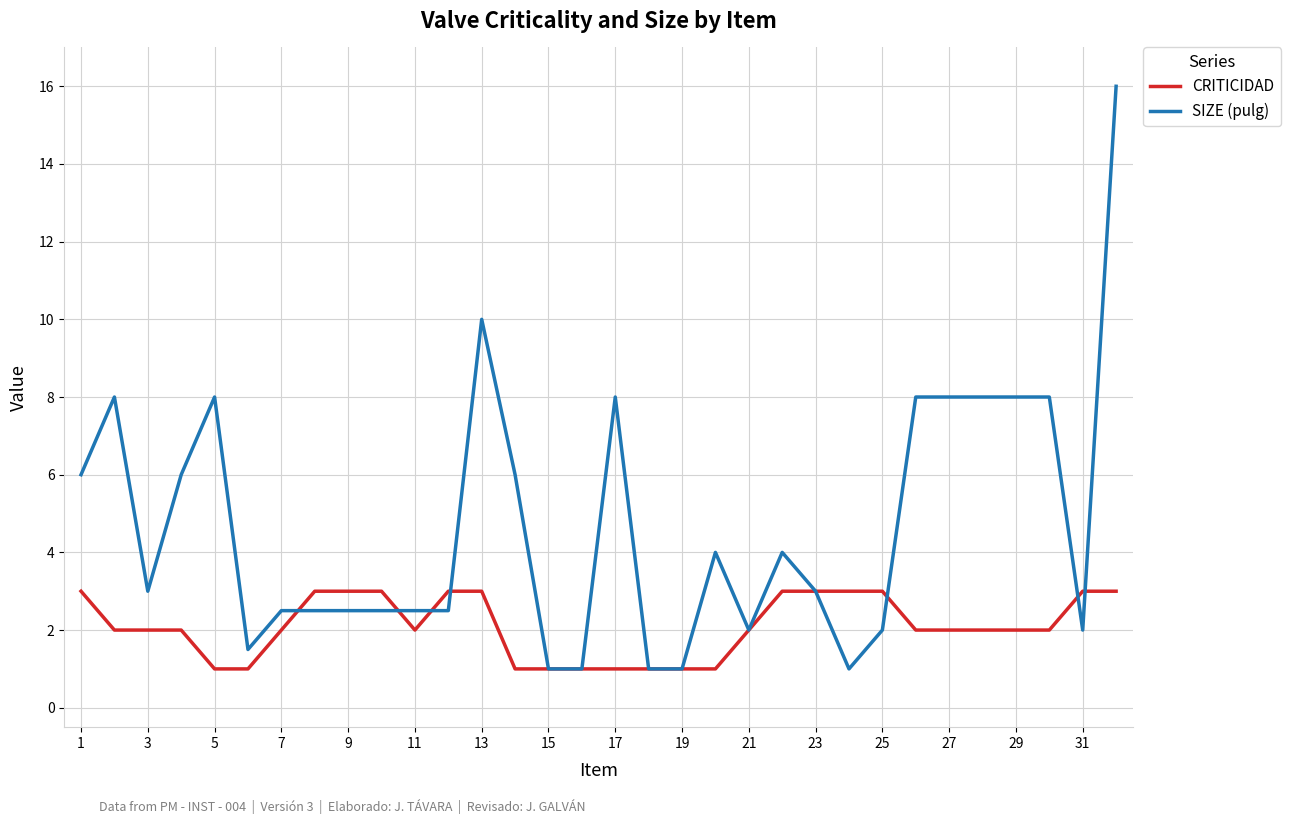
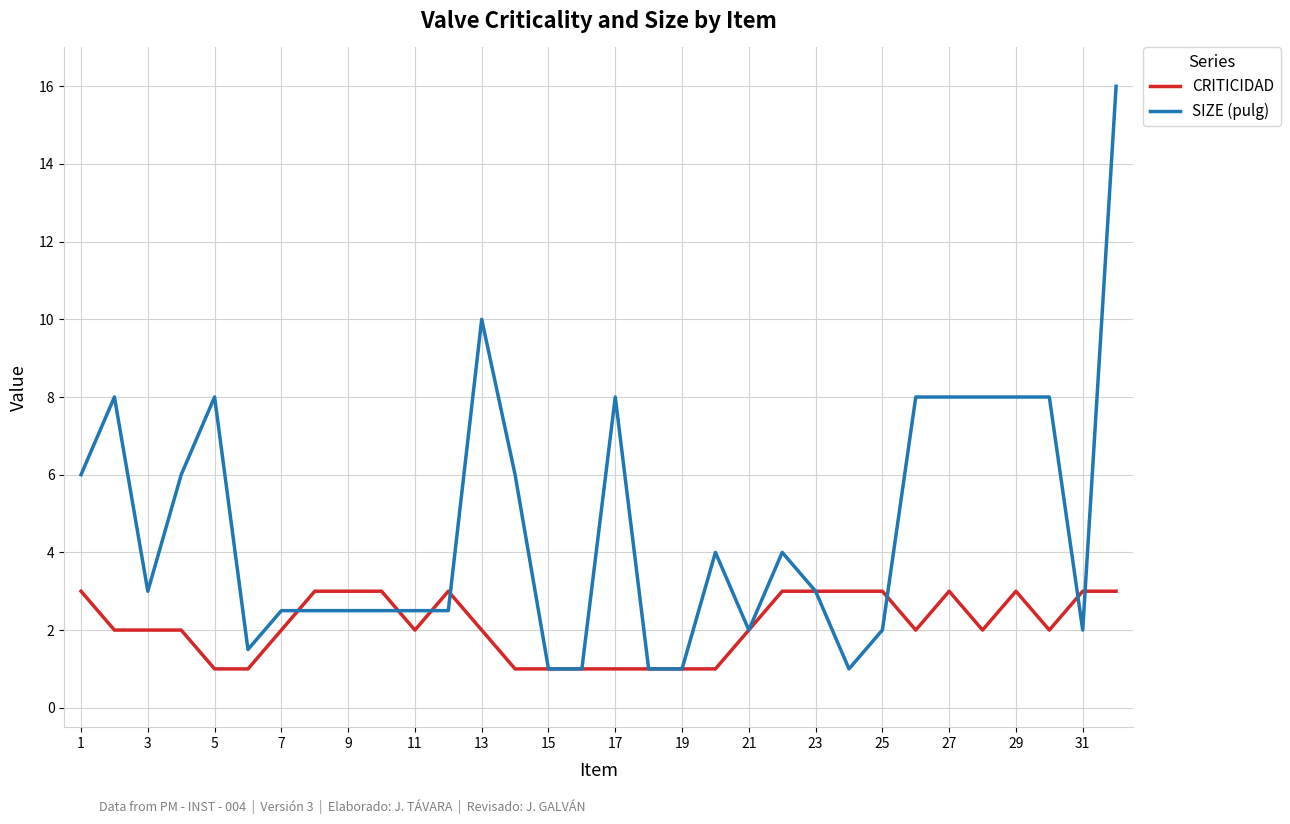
CRITICIDAD, 13: 3 -> 2
CRITICIDAD, 27: 2 -> 3
CRITICIDAD, 29: 2 -> 3
